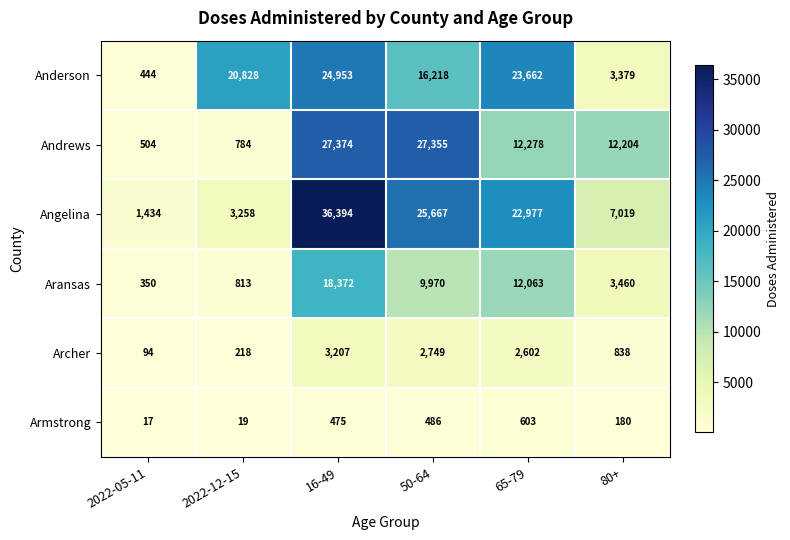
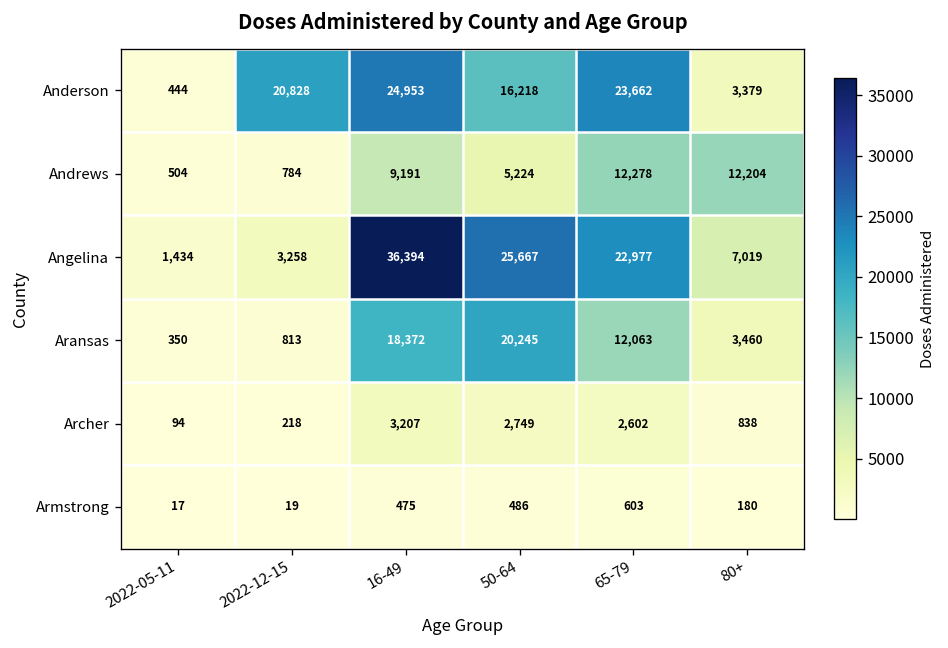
Andrews, 16-49: 27,374 -> 9,191
Andrews, 50-64: 27,355 -> 5,224
Aransas, 50-64: 9,970 -> 20,245
